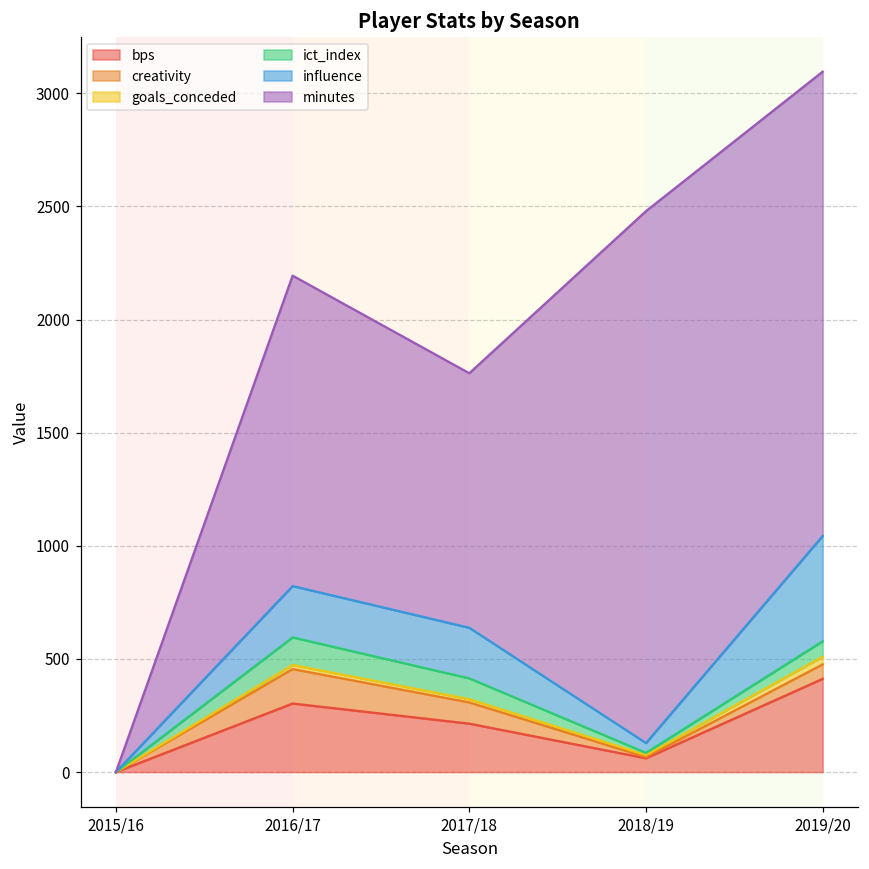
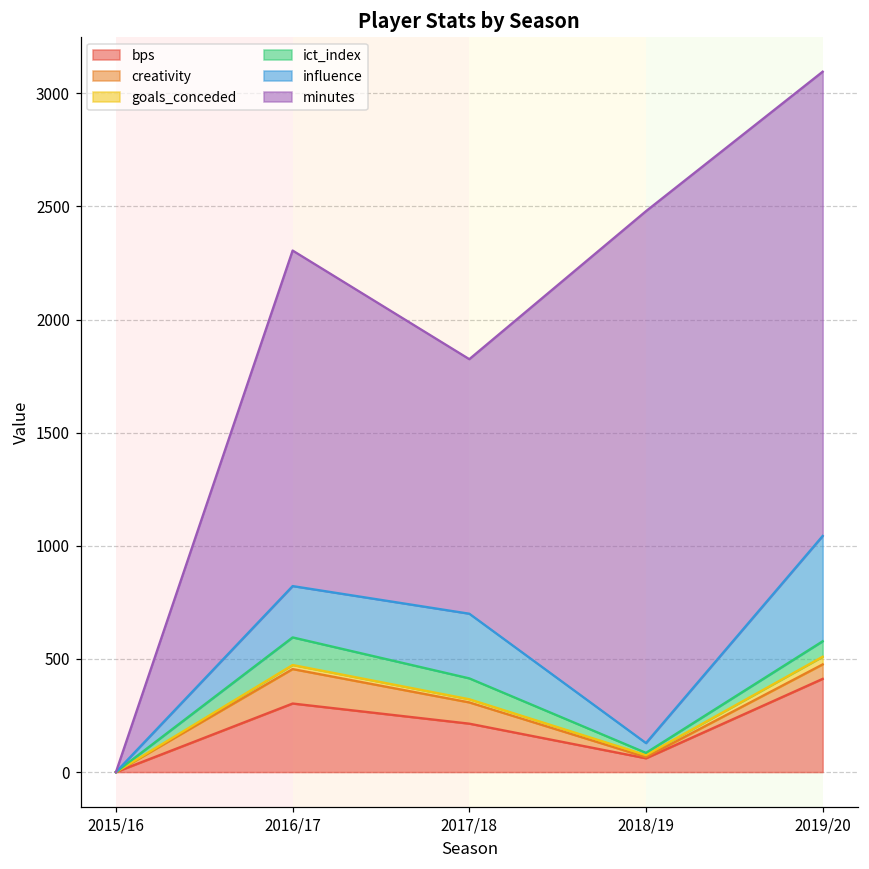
minutes, 2016/17: 1370 -> 1480
influence, 2017/18: 220 -> 290
